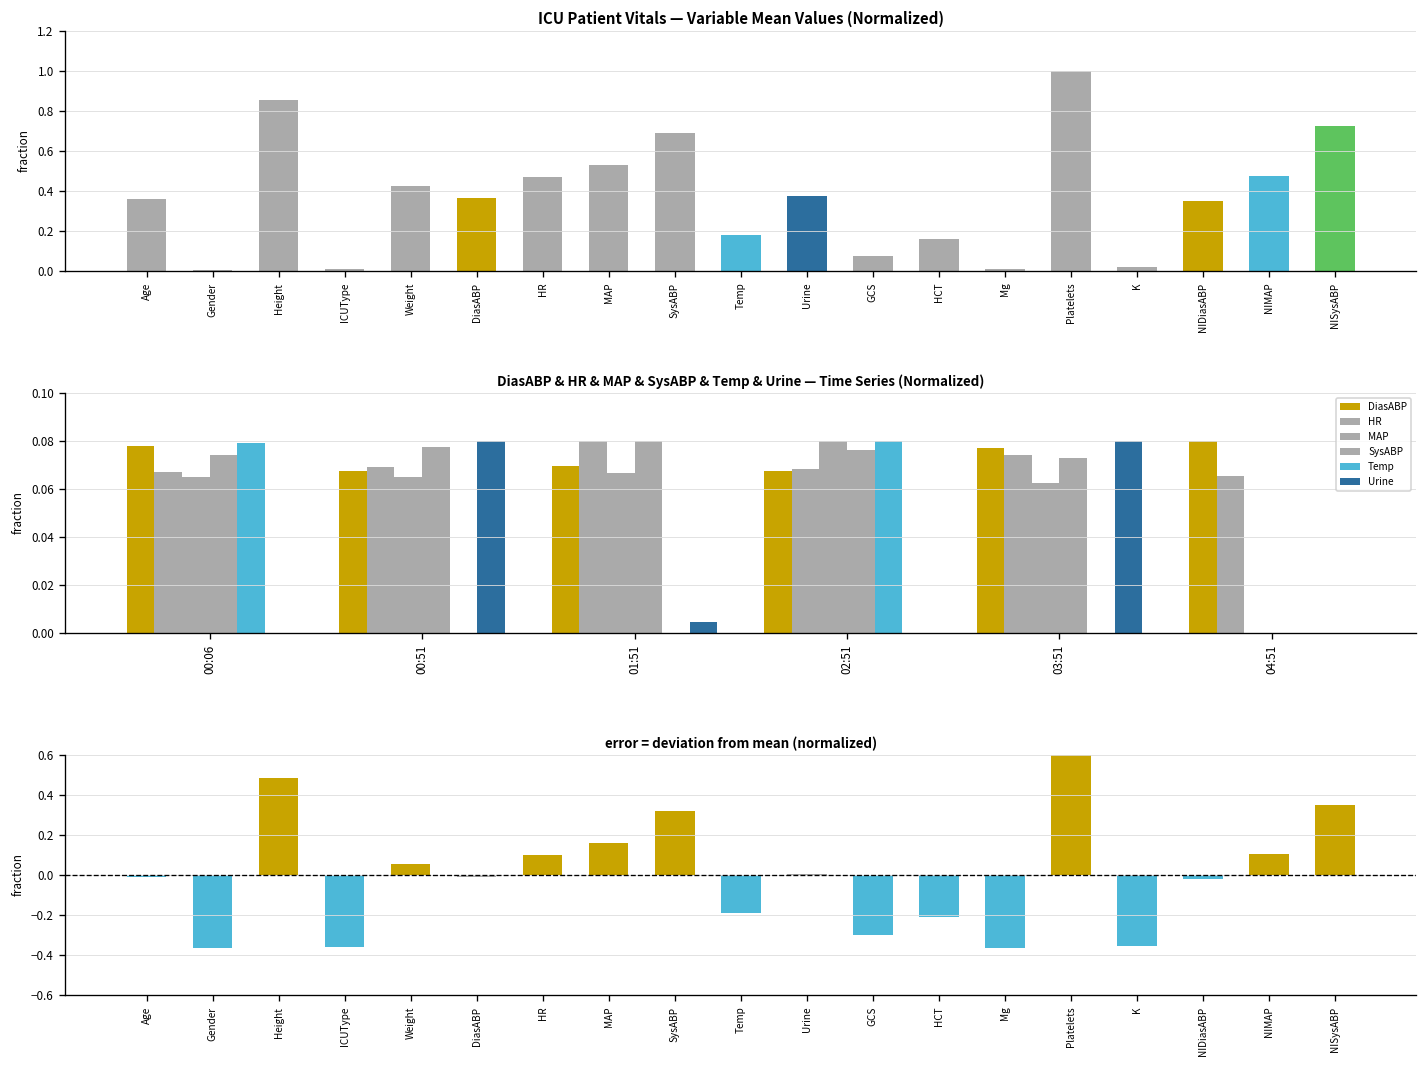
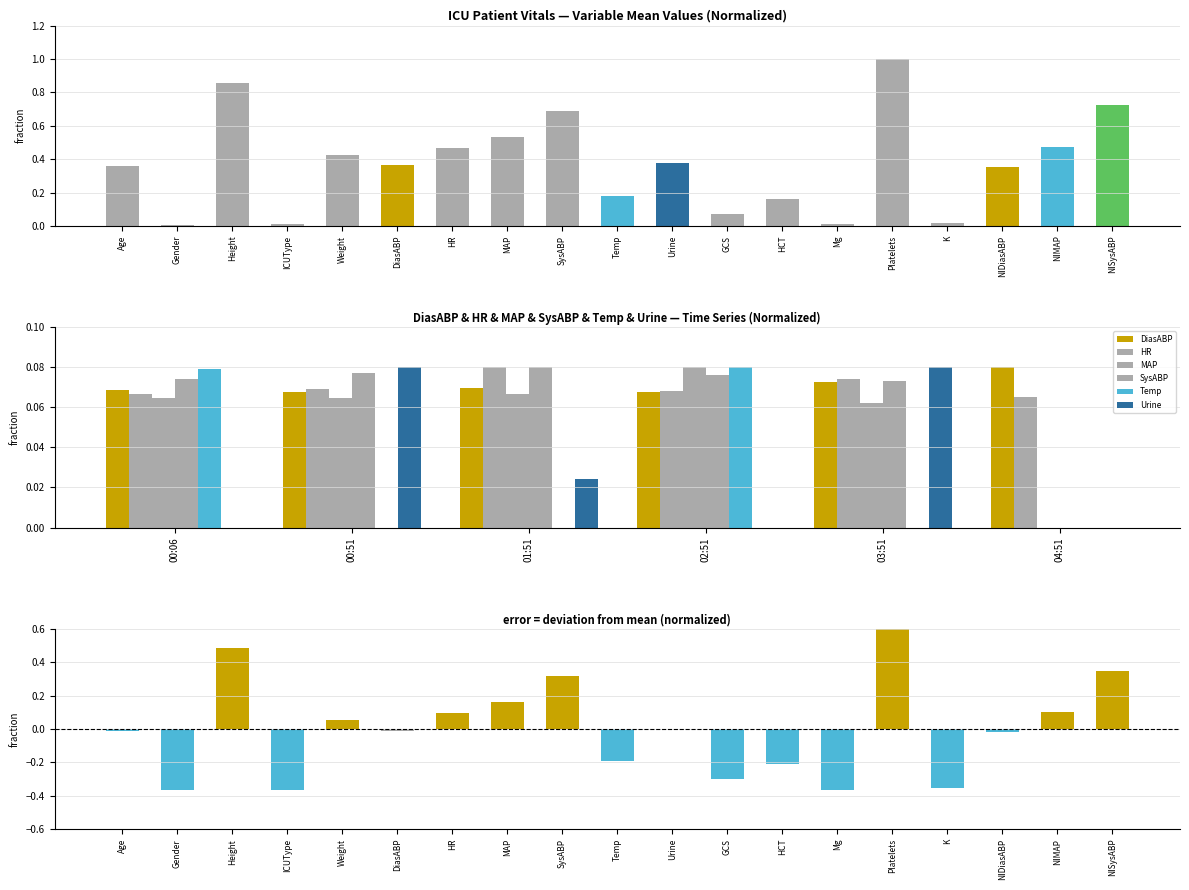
DiasABP & HR & MAP & SysABP & Temp & Urine — Time Series (Normalized), DiasABP, 00:06: 0.078 -> 0.068
DiasABP & HR & MAP & SysABP & Temp & Urine — Time Series (Normalized), Urine, 01:51: 0.005 -> 0.024
DiasABP & HR & MAP & SysABP & Temp & Urine — Time Series (Normalized), DiasABP, 03:51: 0.077 -> 0.073
